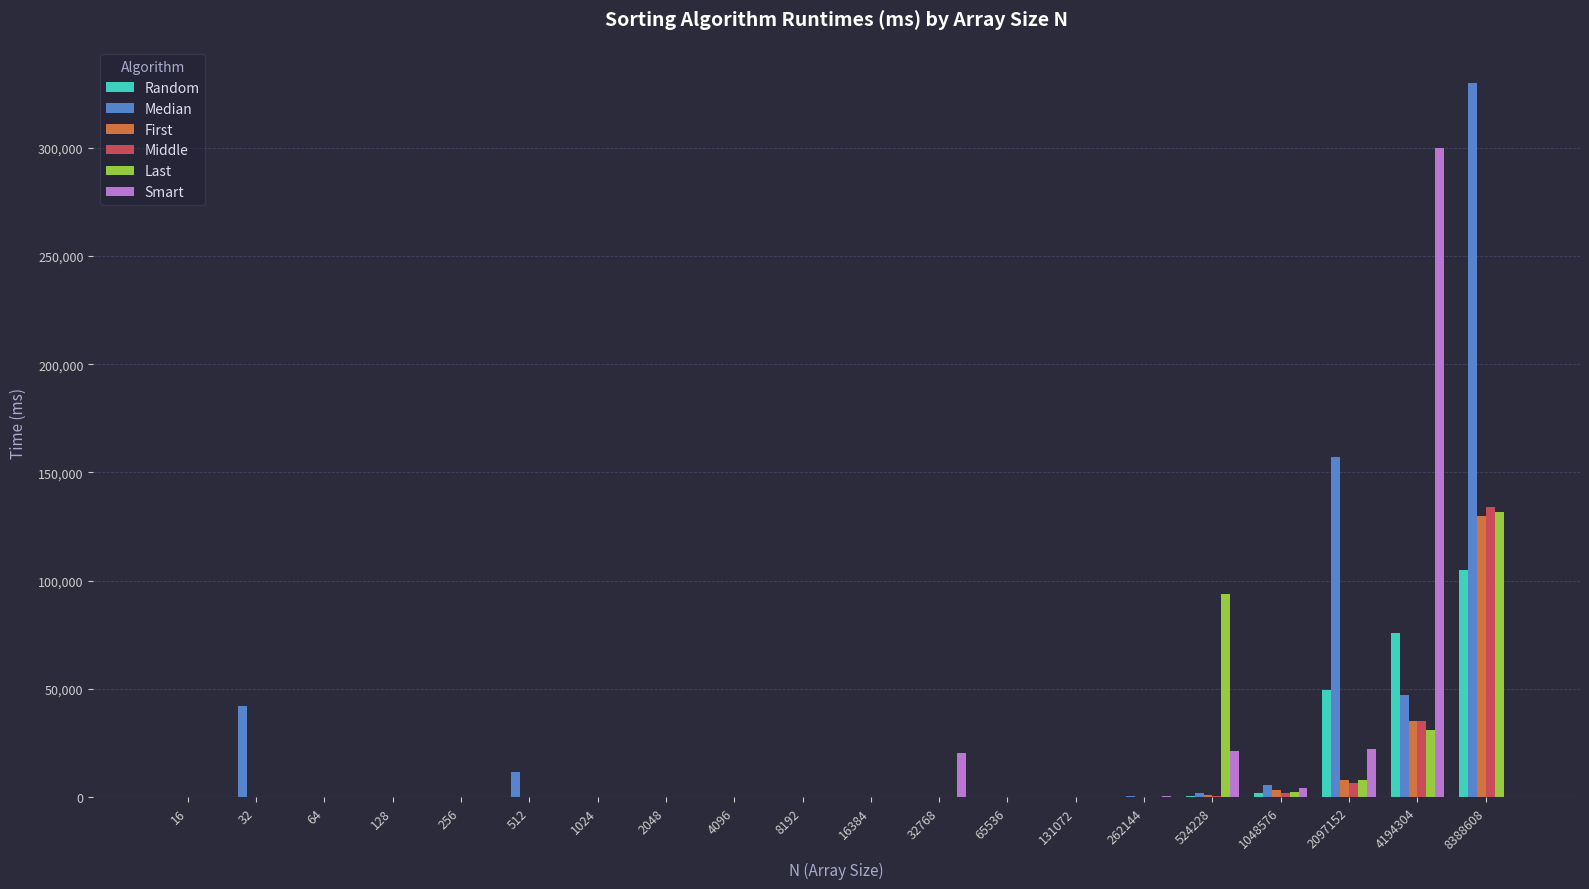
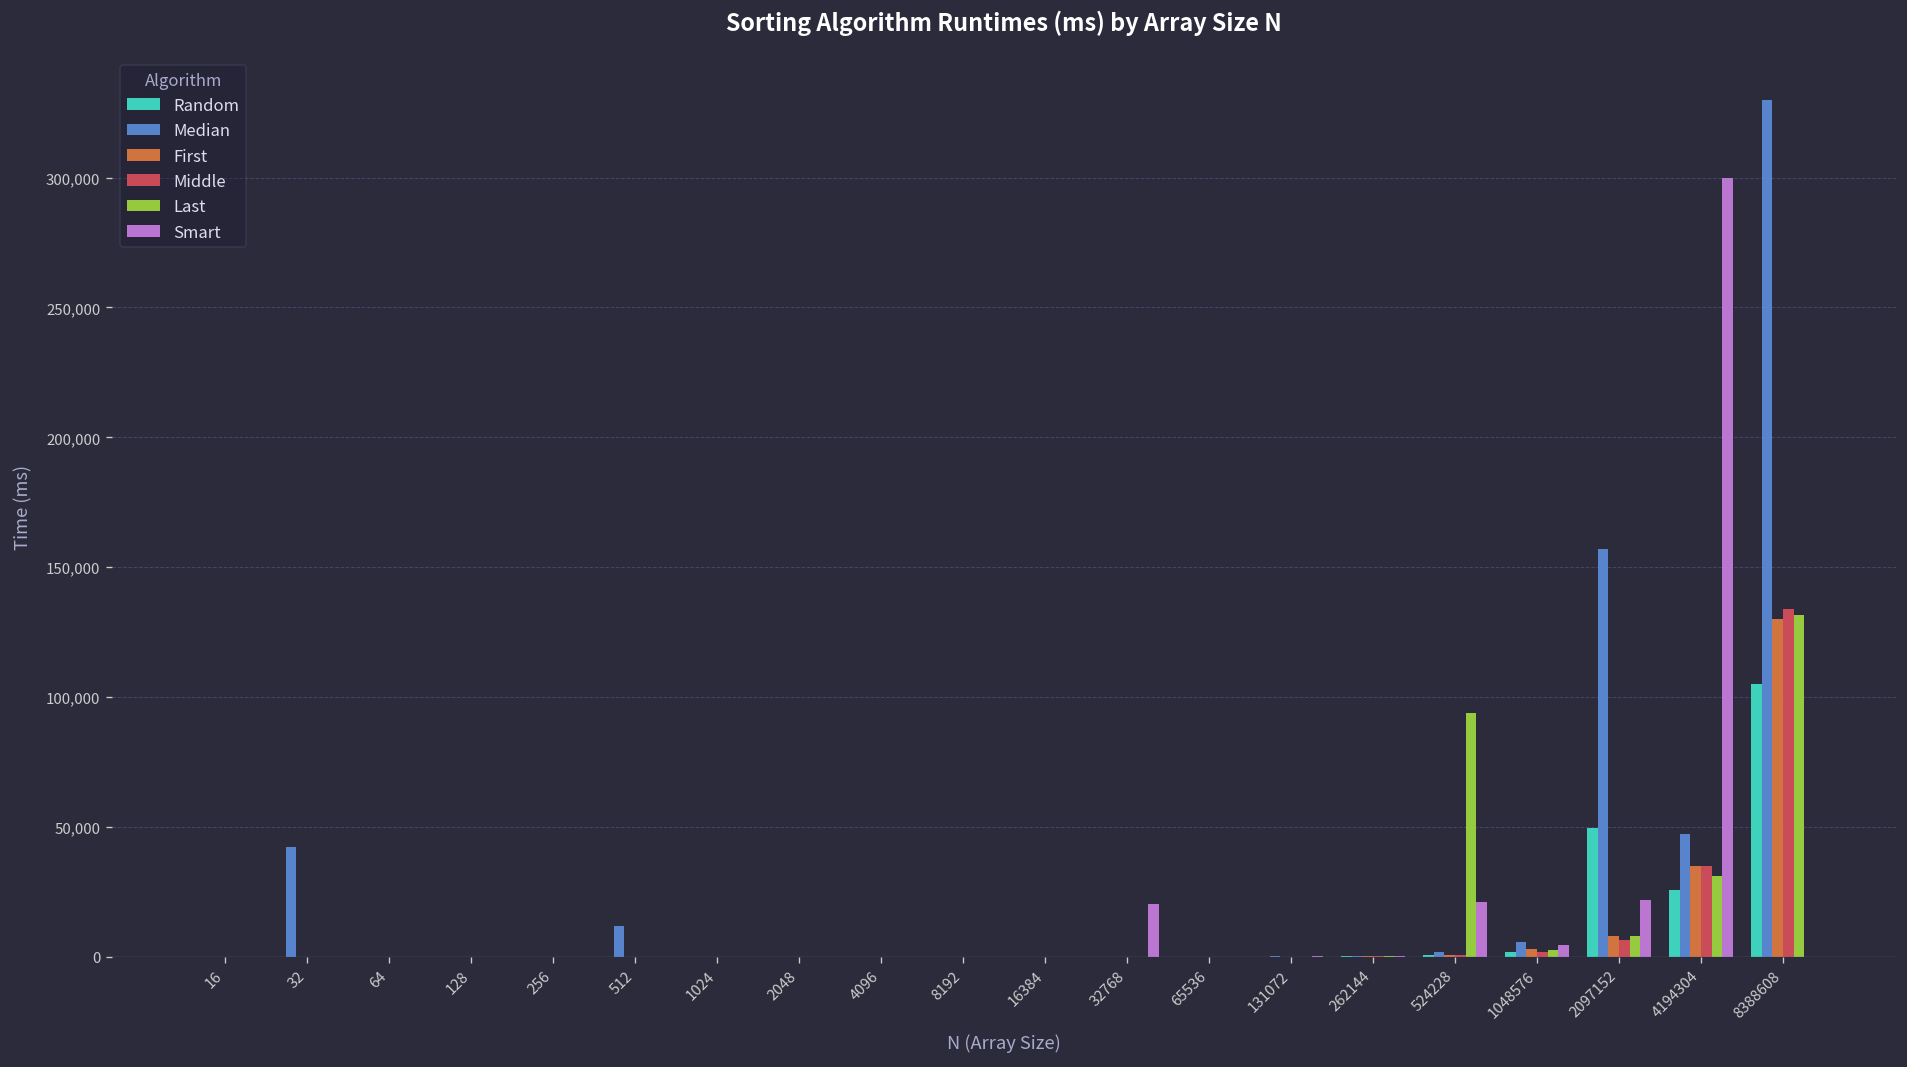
Random, 4194304: 76,000 -> 26,000
